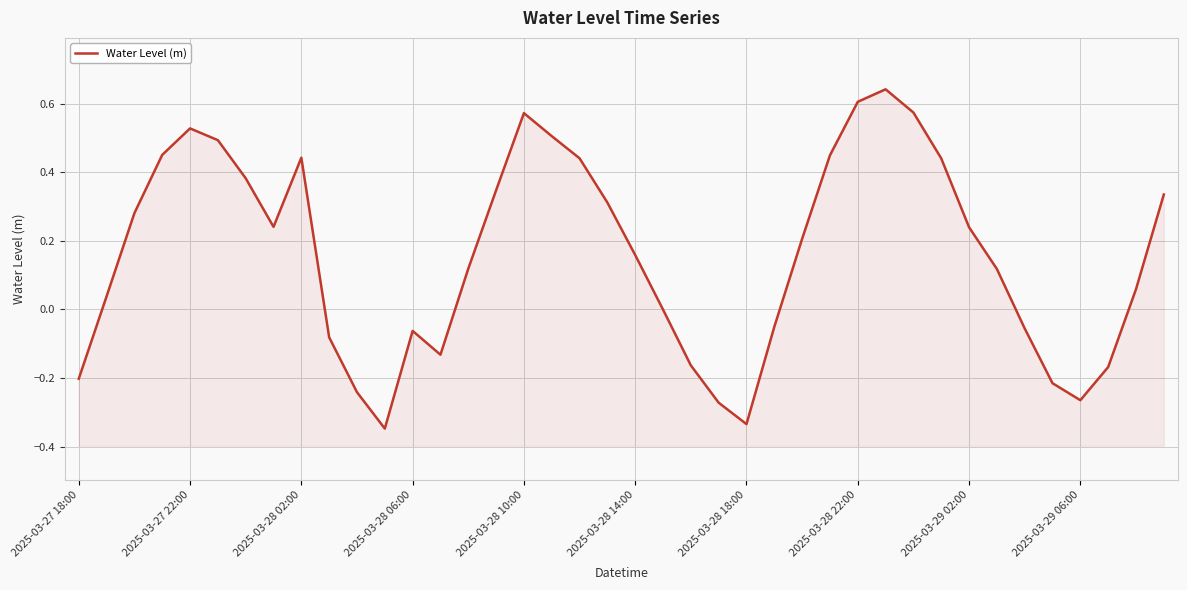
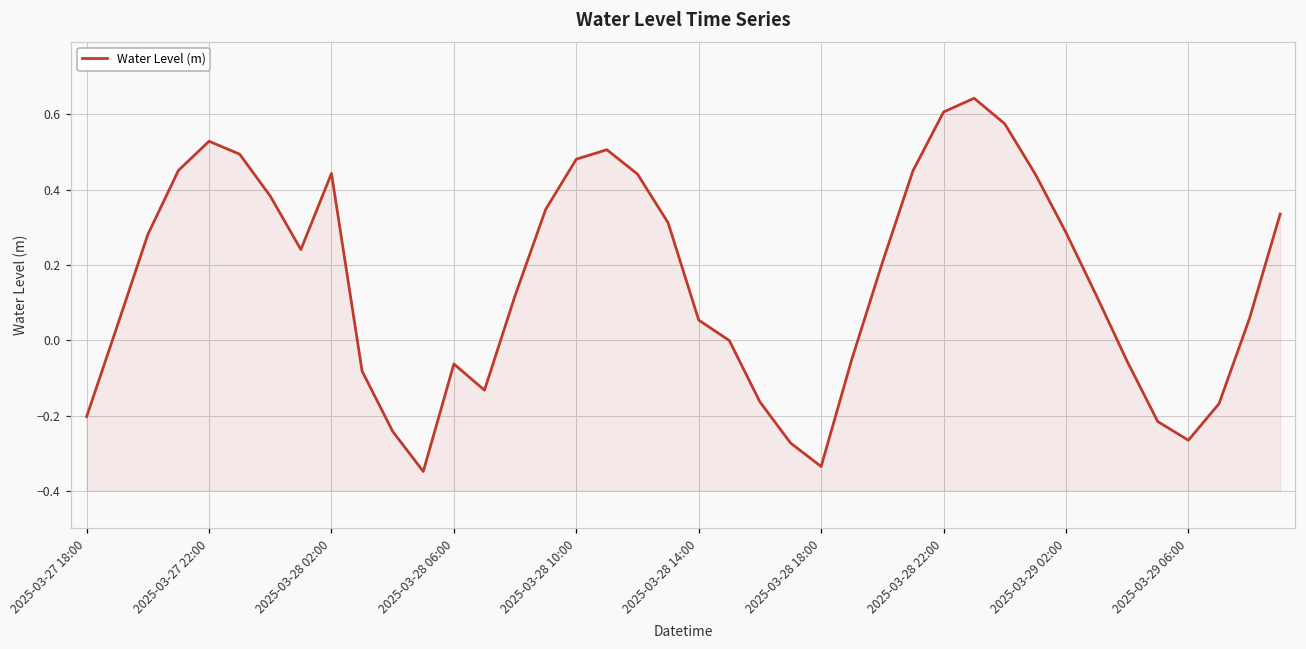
2025-03-28 10:00: 0.57 -> 0.48
2025-03-28 14:00: 0.16 -> 0.05
2025-03-29 02:00: 0.24 -> 0.29
